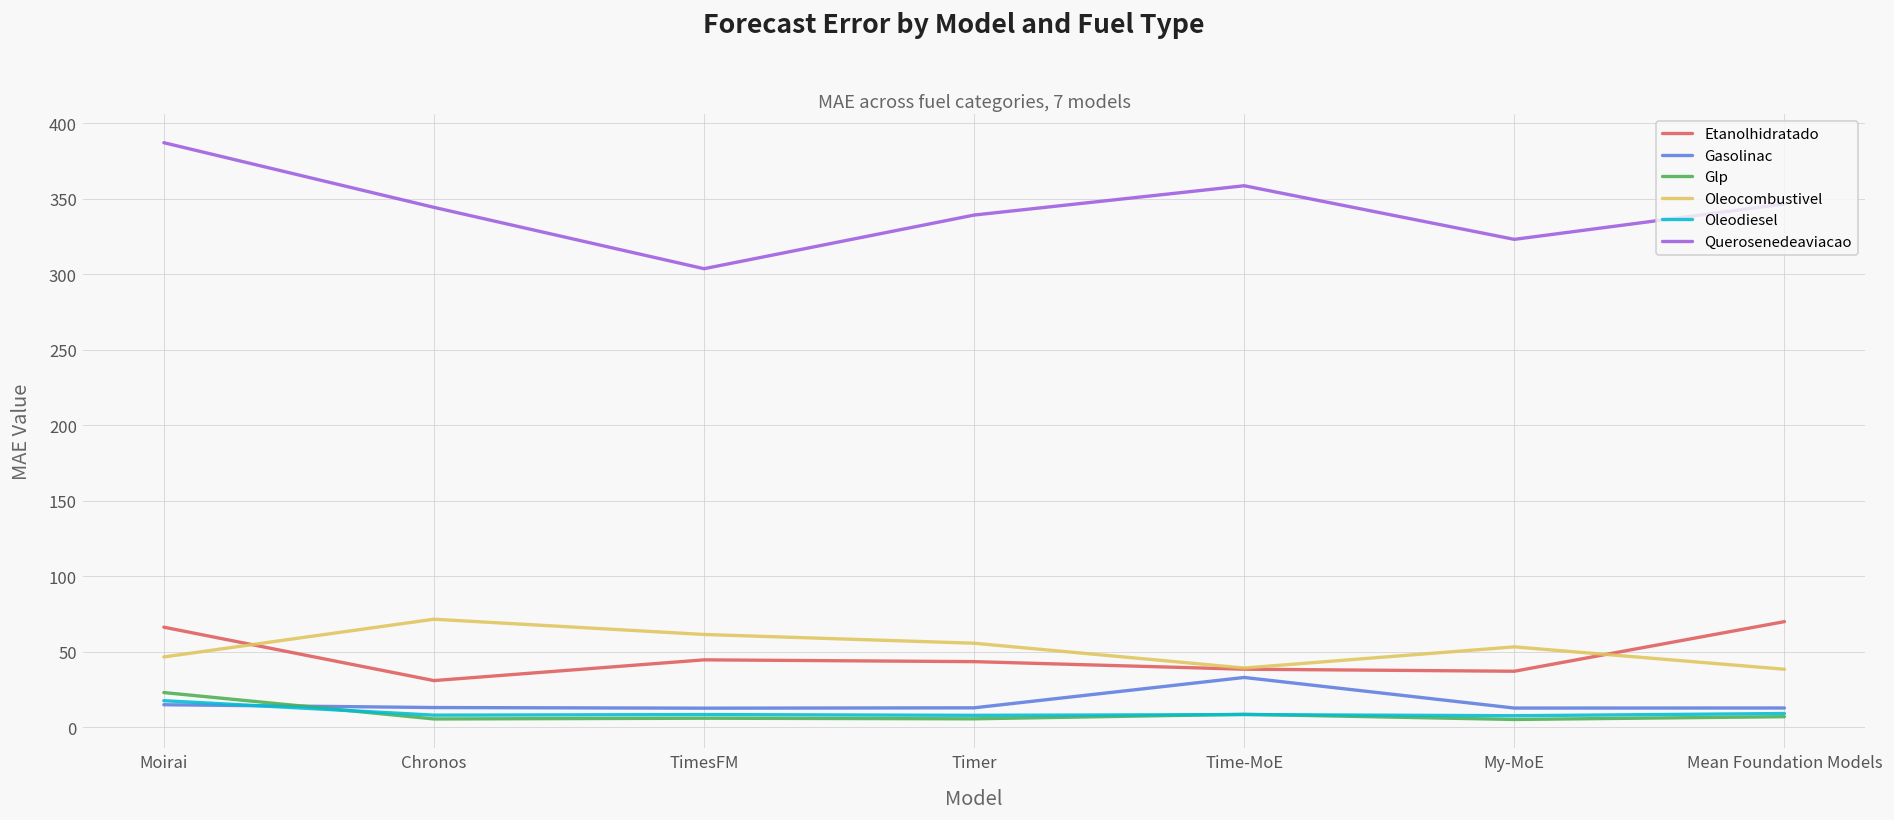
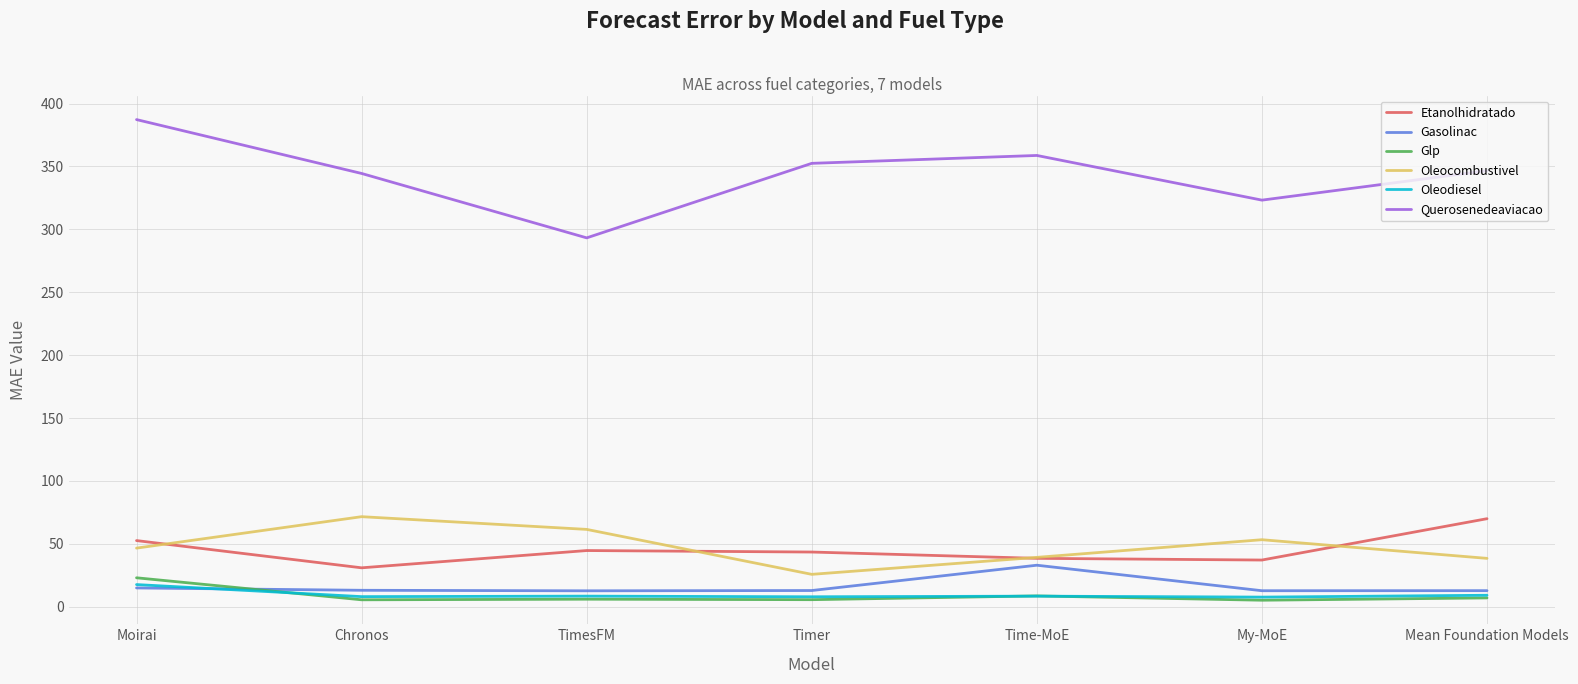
Etanolhidratado, Moirai: 66 -> 53
Querosenedeaviacao, TimesFM: 304 -> 293
Oleocombustivel, Timer: 56 -> 26
Querosenedeaviacao, Timer: 339 -> 352
